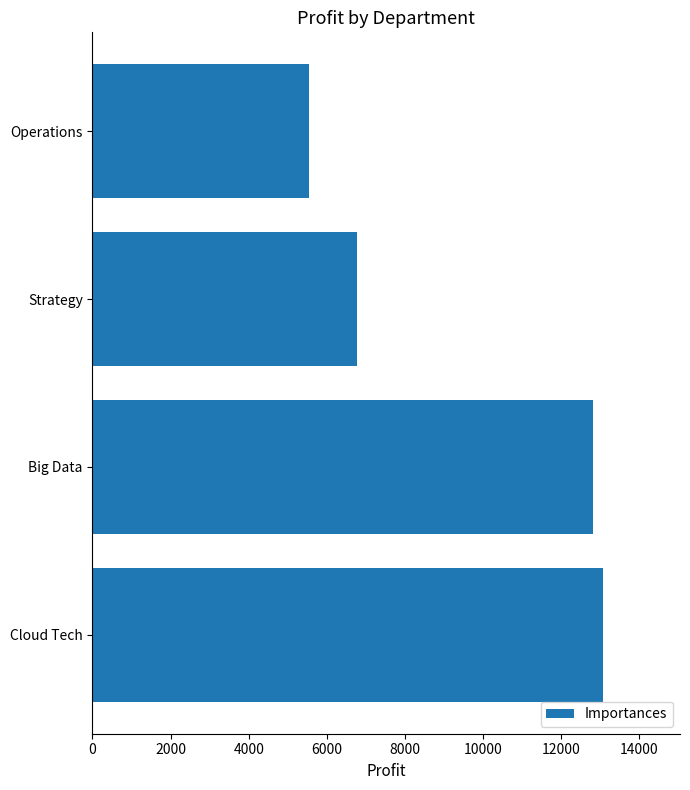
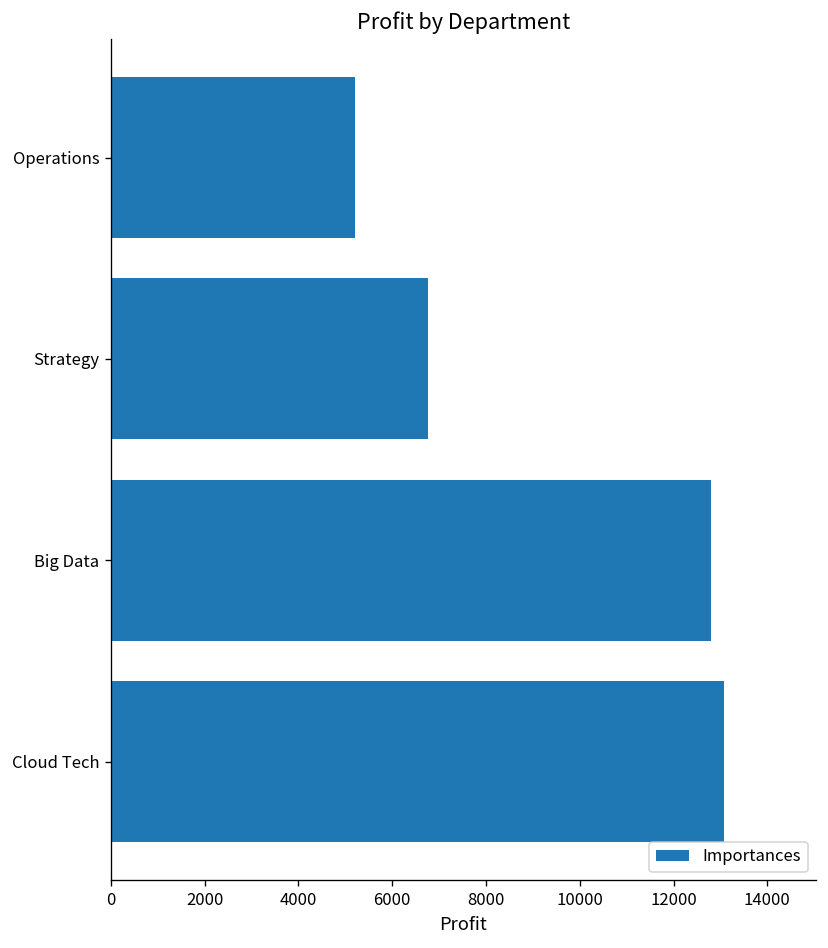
Operations: 5500 -> 5200
